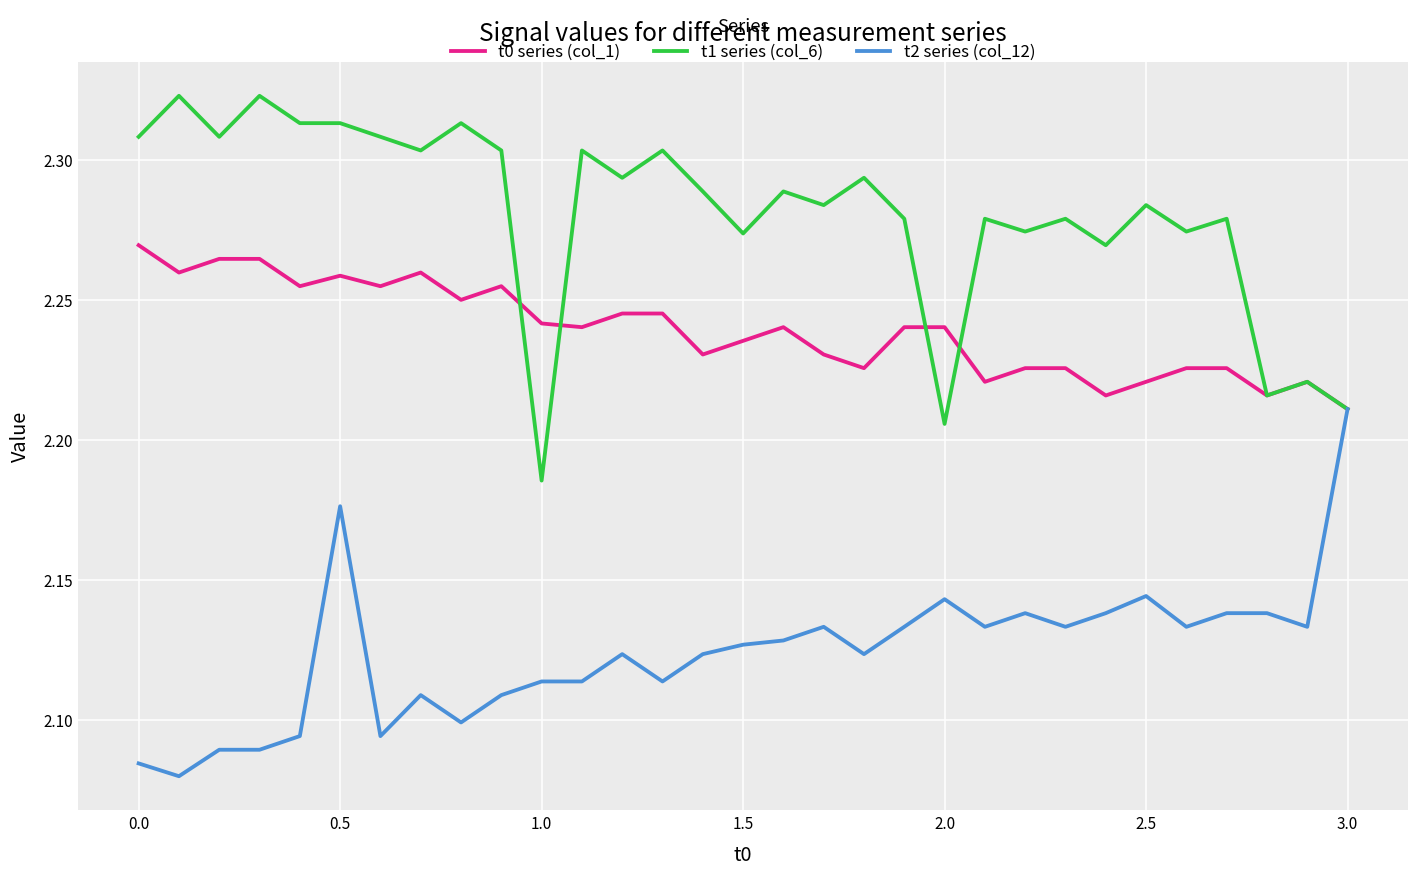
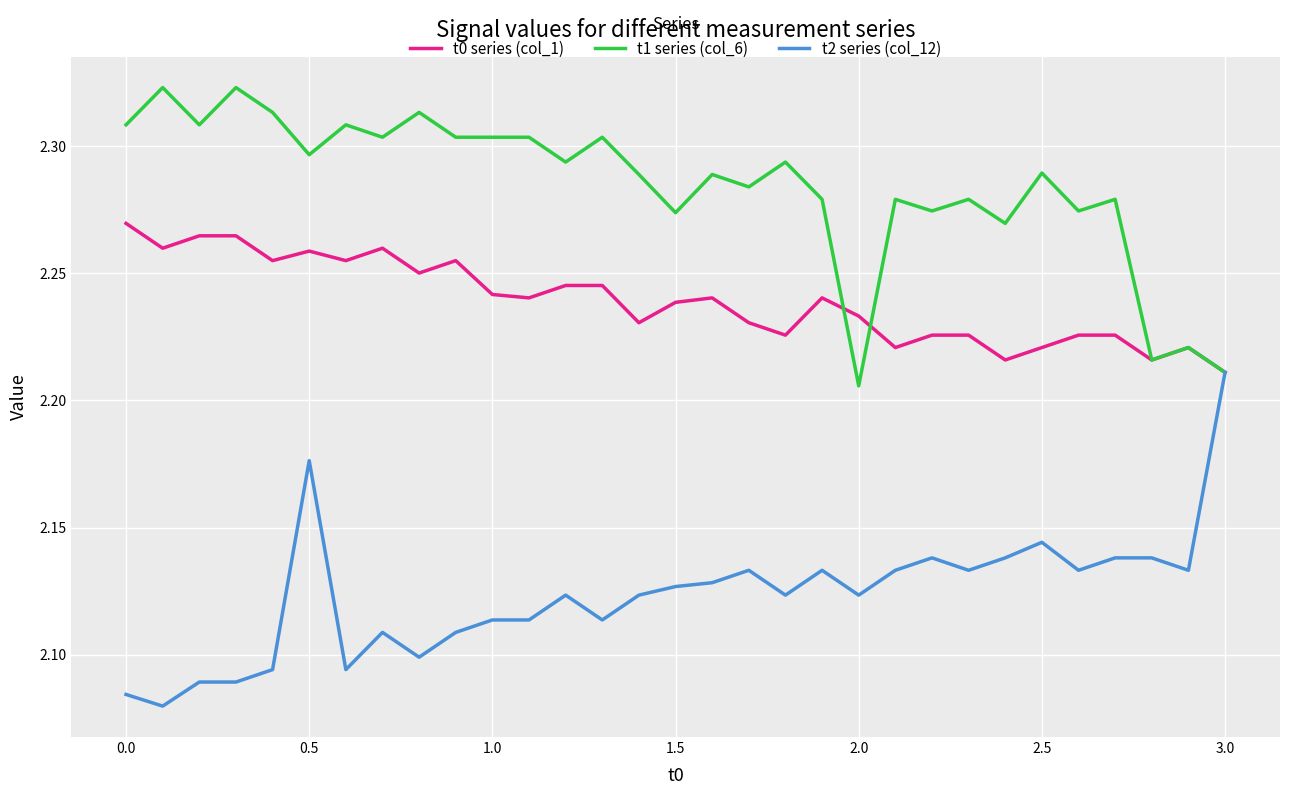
t1 series (col_6), 0.5: 2.313 -> 2.297
t1 series (col_6), 1.0: 2.185 -> 2.303
t0 series (col_1), 1.5: 2.235 -> 2.239
t0 series (col_1), 2.0: 2.240 -> 2.233
t2 series (col_12), 2.0: 2.143 -> 2.123
t1 series (col_6), 2.5: 2.284 -> 2.289
